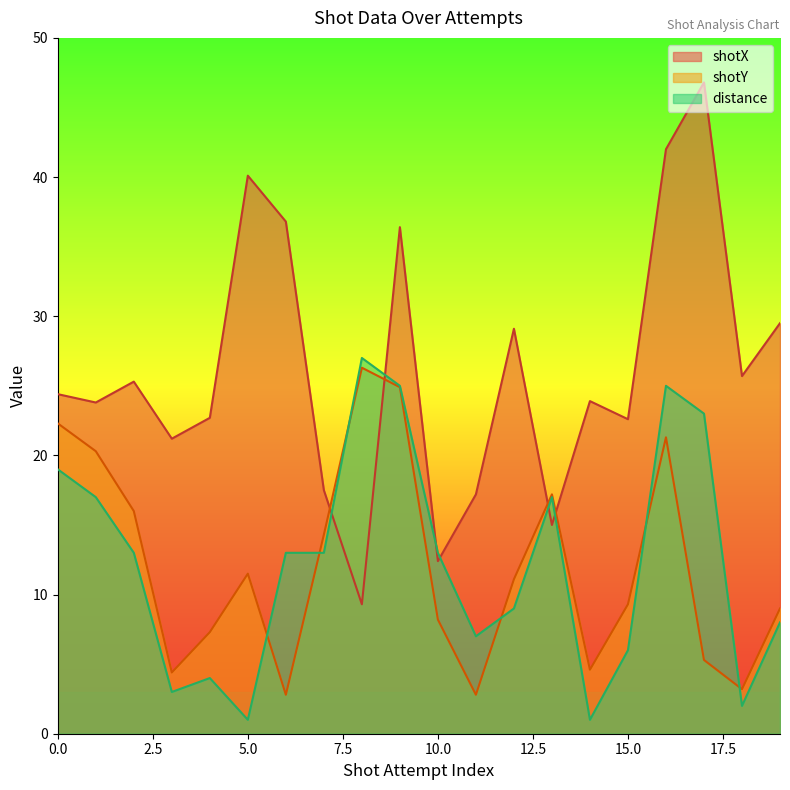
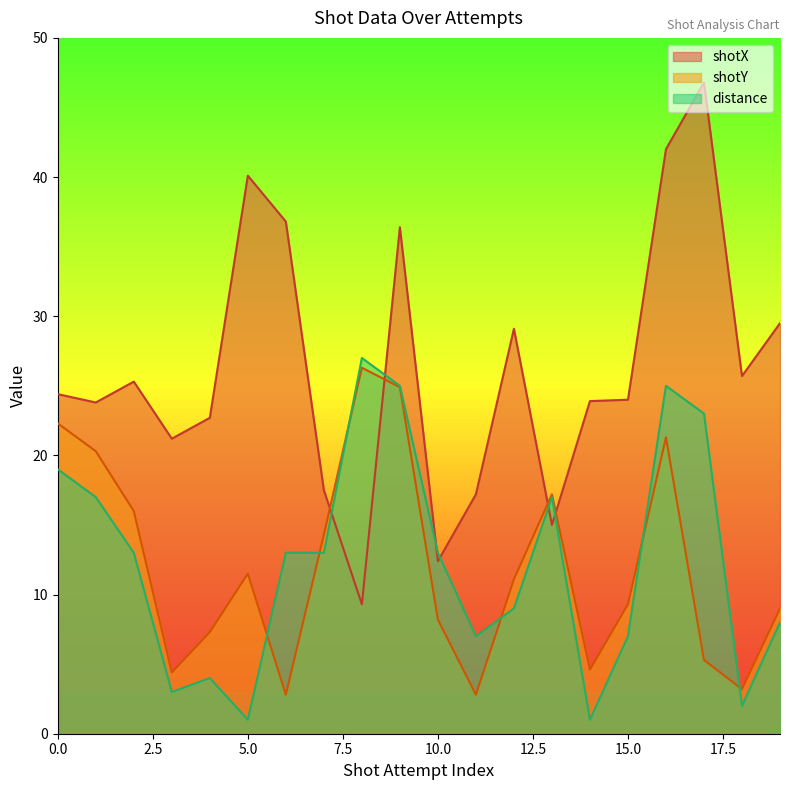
shotX, 15.0: 22.6 -> 24.0
distance, 15.0: 6 -> 7
